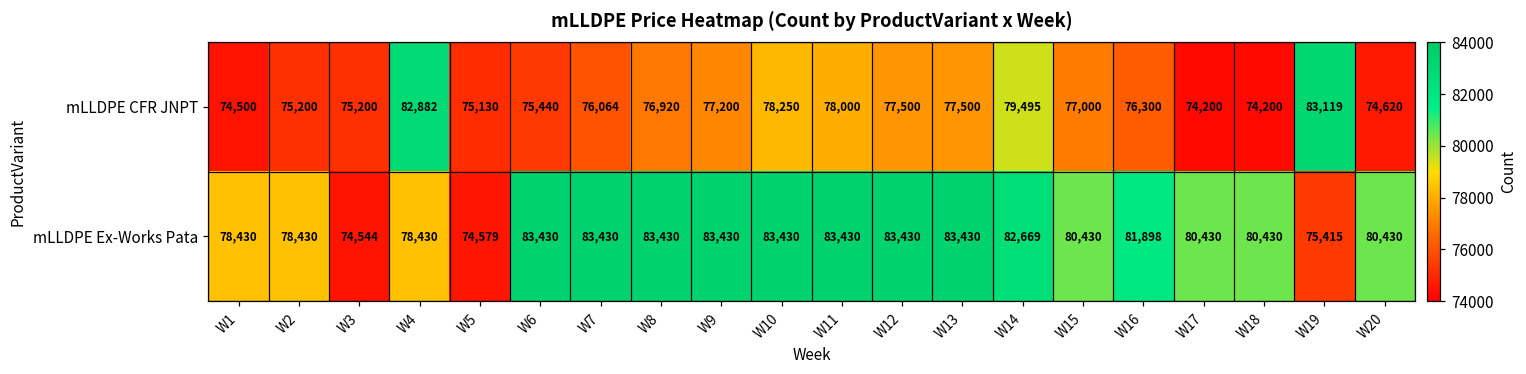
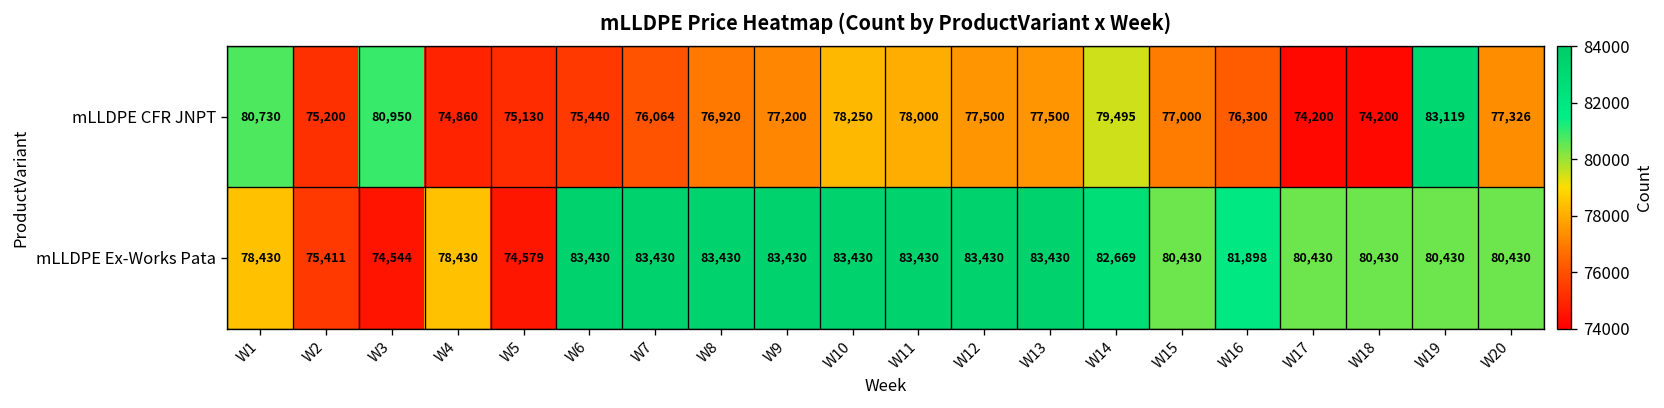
mLLDPE CFR JNPT, W1: 74,500 -> 80,730
mLLDPE CFR JNPT, W3: 75,200 -> 80,950
mLLDPE CFR JNPT, W4: 82,882 -> 74,860
mLLDPE CFR JNPT, W20: 74,620 -> 77,326
mLLDPE Ex-Works Pata, W2: 78,430 -> 75,411
mLLDPE Ex-Works Pata, W19: 75,415 -> 80,430
